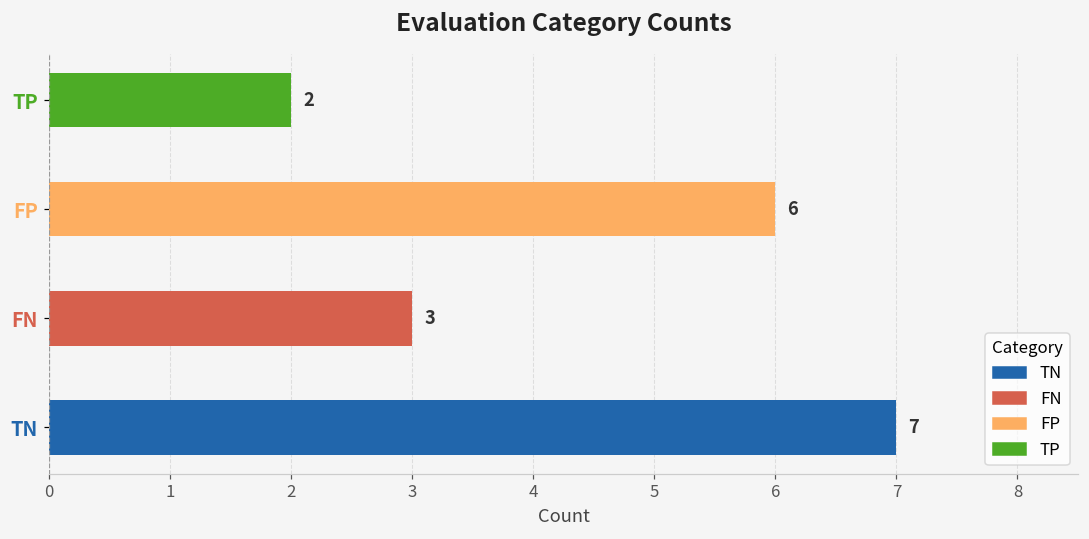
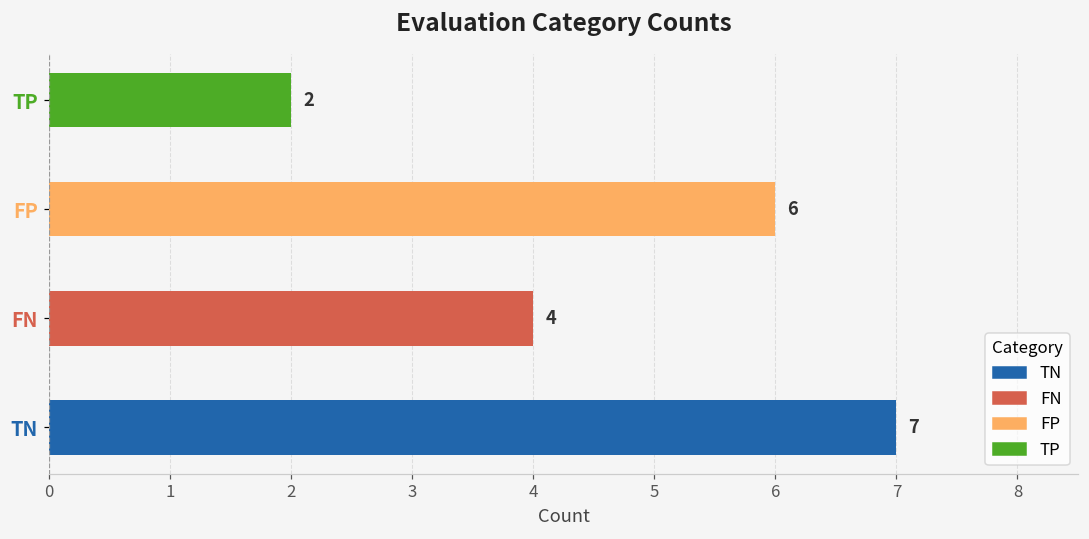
FN, FN: 3 -> 4
